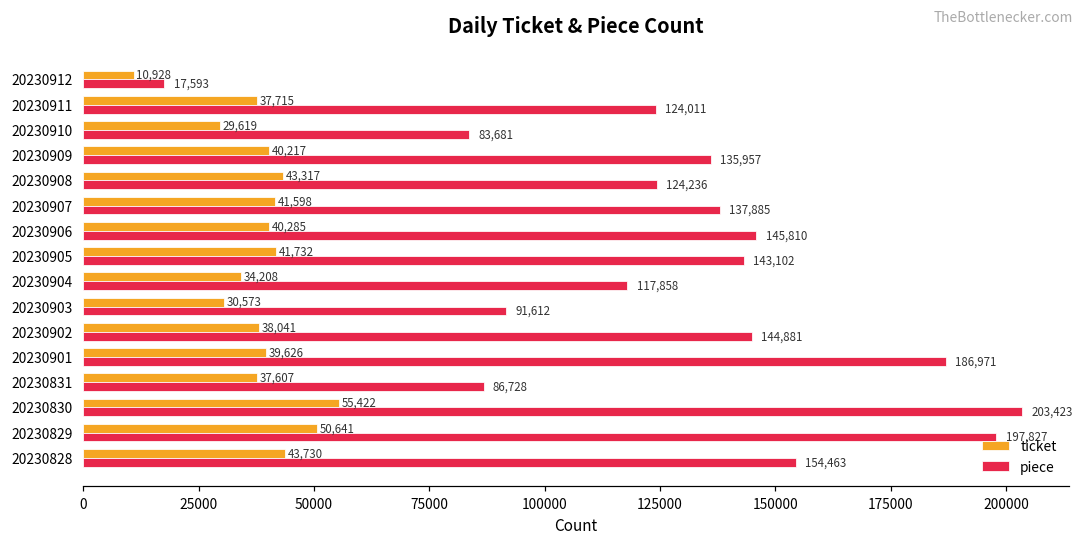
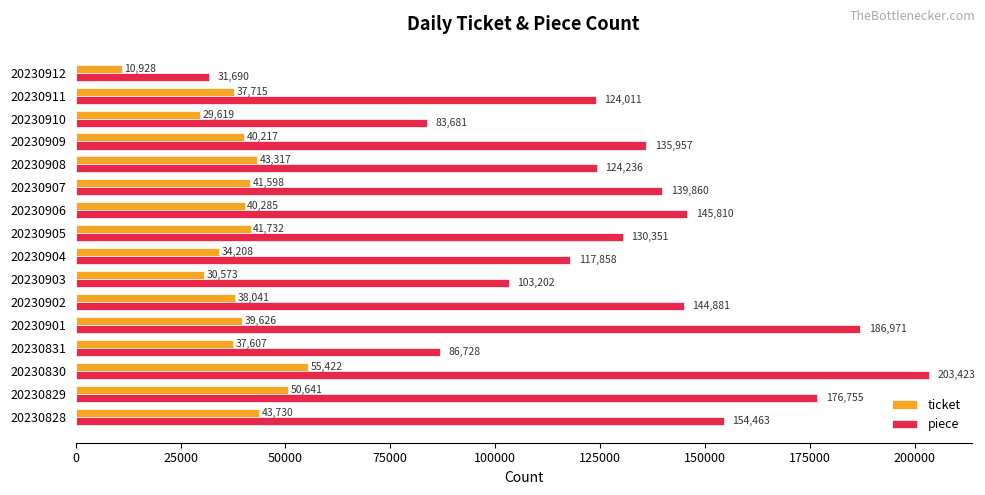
piece, 20230912: 17,593 -> 31,690
piece, 20230907: 137,885 -> 139,860
piece, 20230905: 143,102 -> 130,351
piece, 20230903: 91,612 -> 103,202
piece, 20230829: 197,827 -> 176,755
